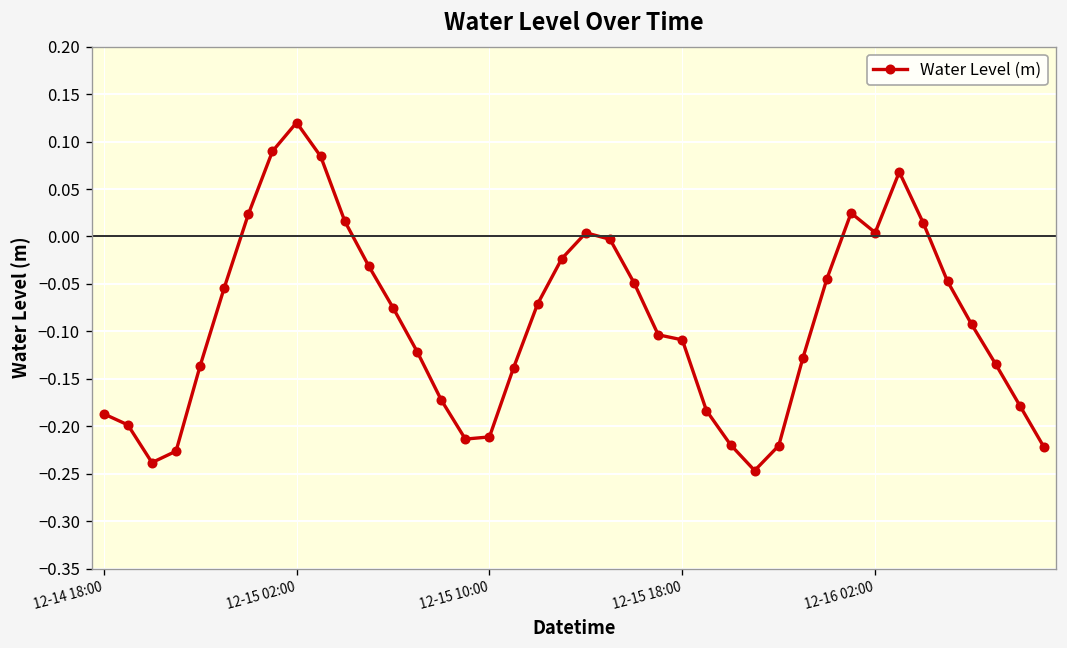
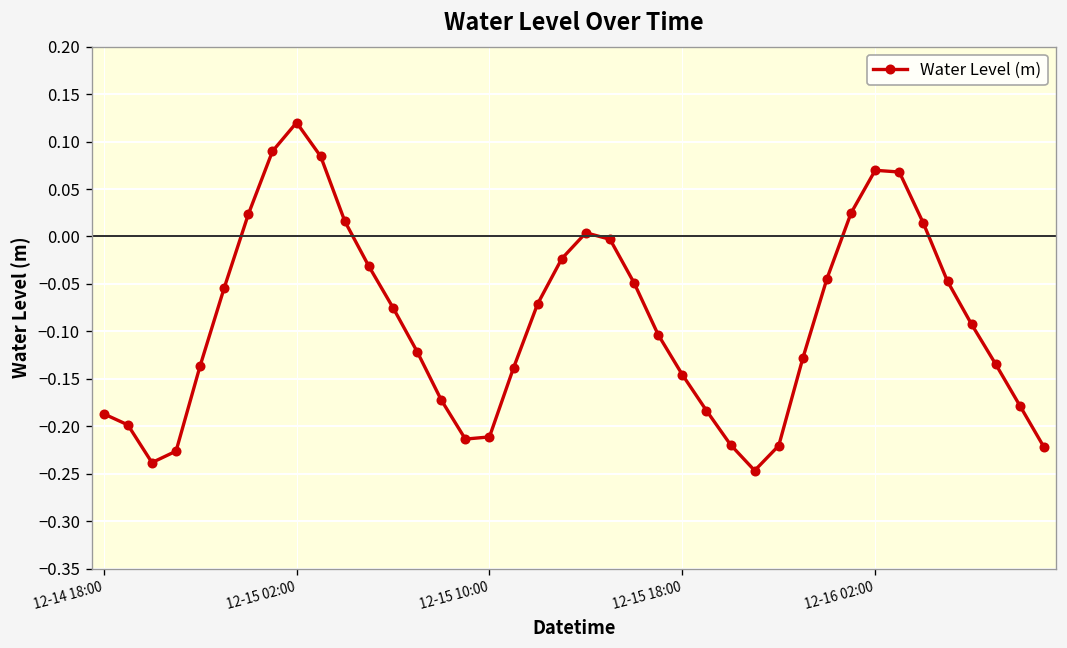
12-15 18:00: -0.11 -> -0.15
12-16 02:00: 0.00 -> 0.07
